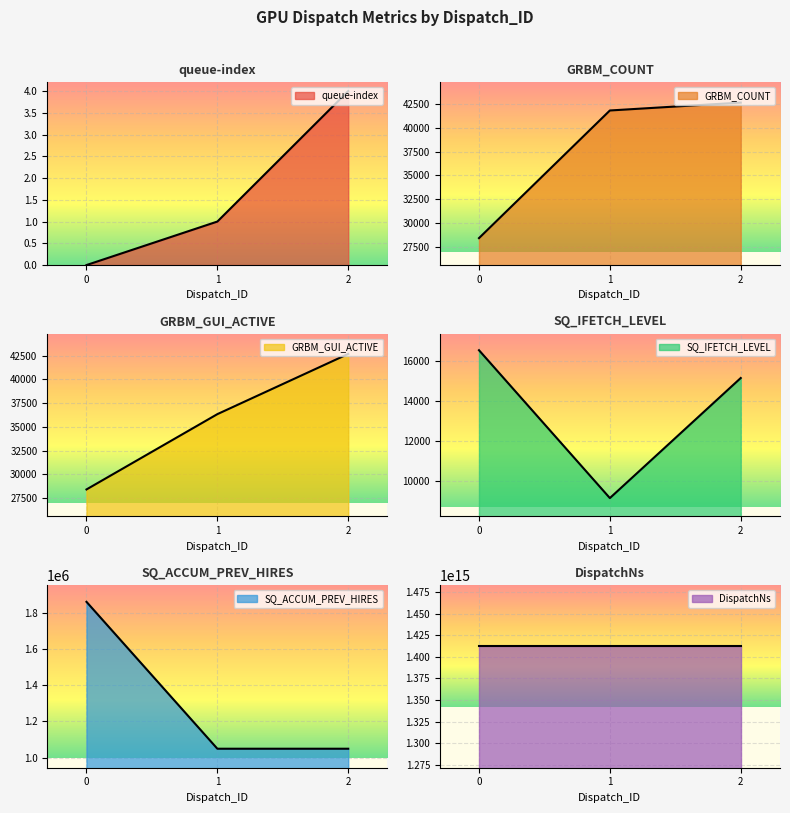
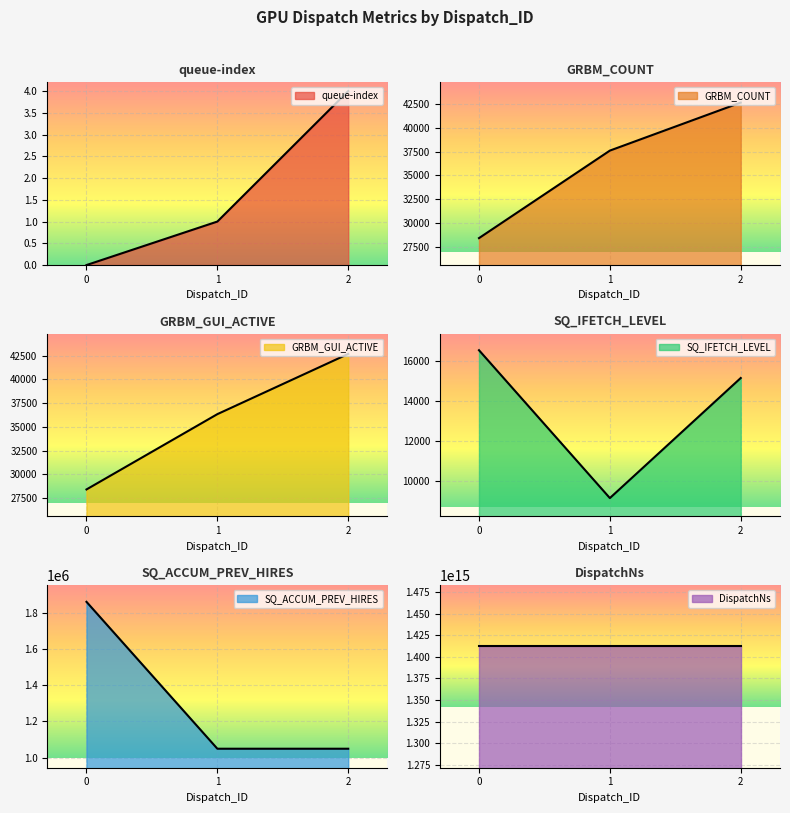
GRBM_COUNT, 1: 42000 -> 38000
